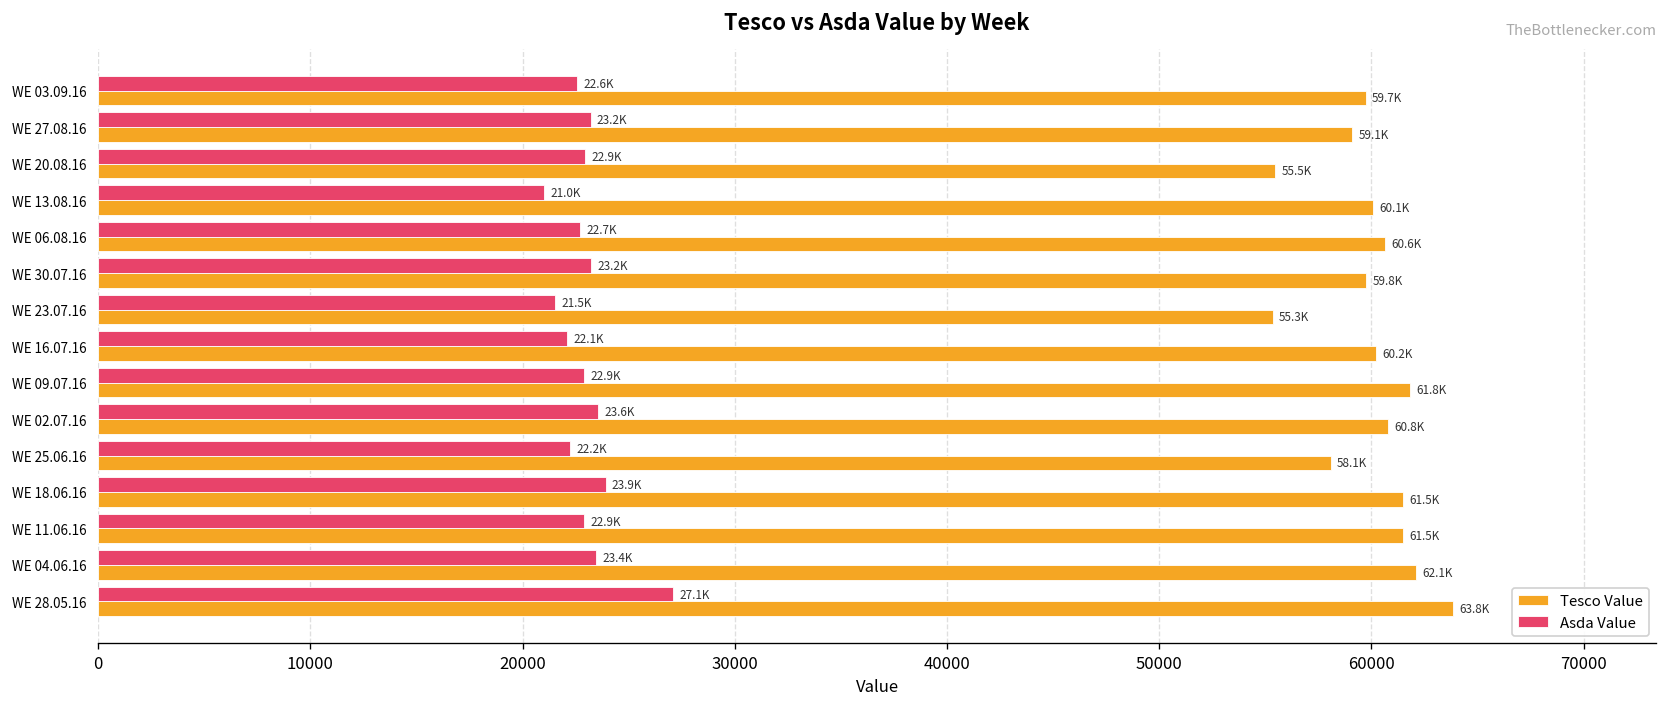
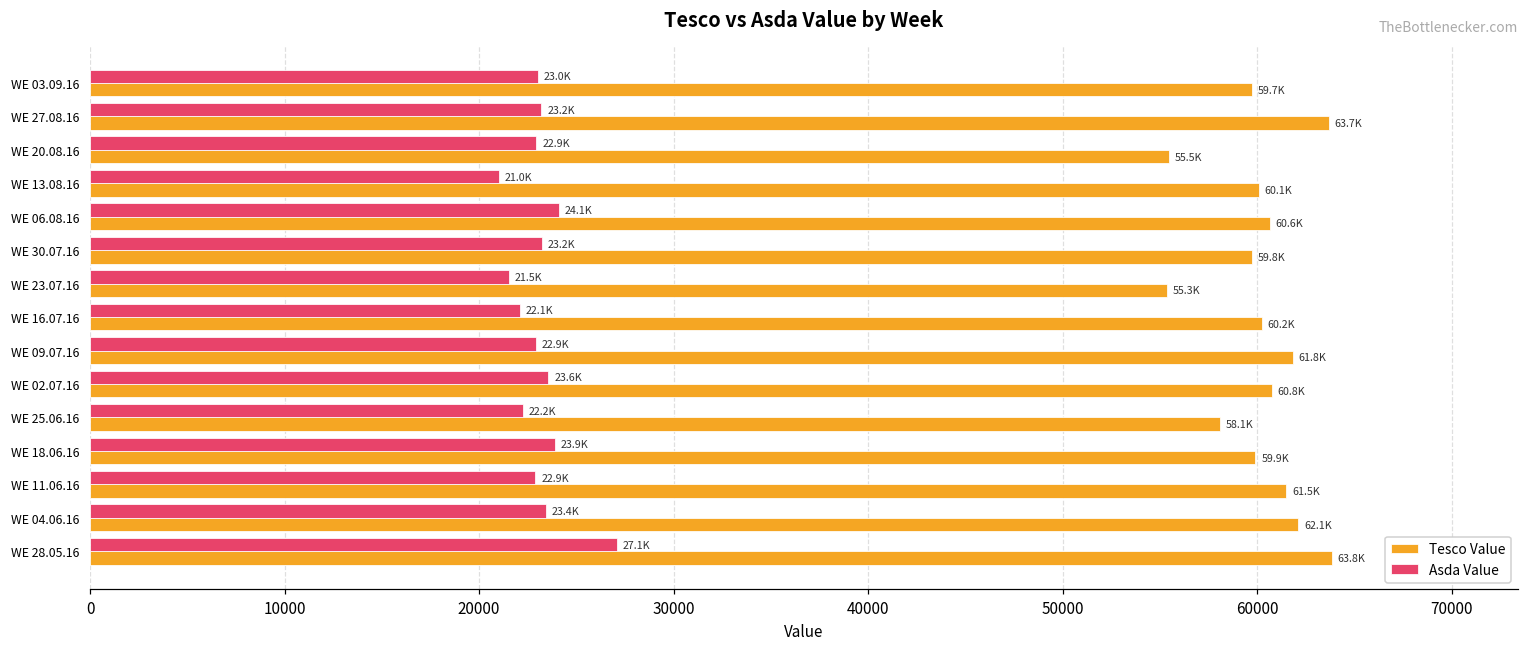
Asda Value, WE 03.09.16: 22.6K -> 23.0K
Tesco Value, WE 27.08.16: 59.1K -> 63.7K
Asda Value, WE 06.08.16: 22.7K -> 24.1K
Tesco Value, WE 18.06.16: 61.5K -> 59.9K
